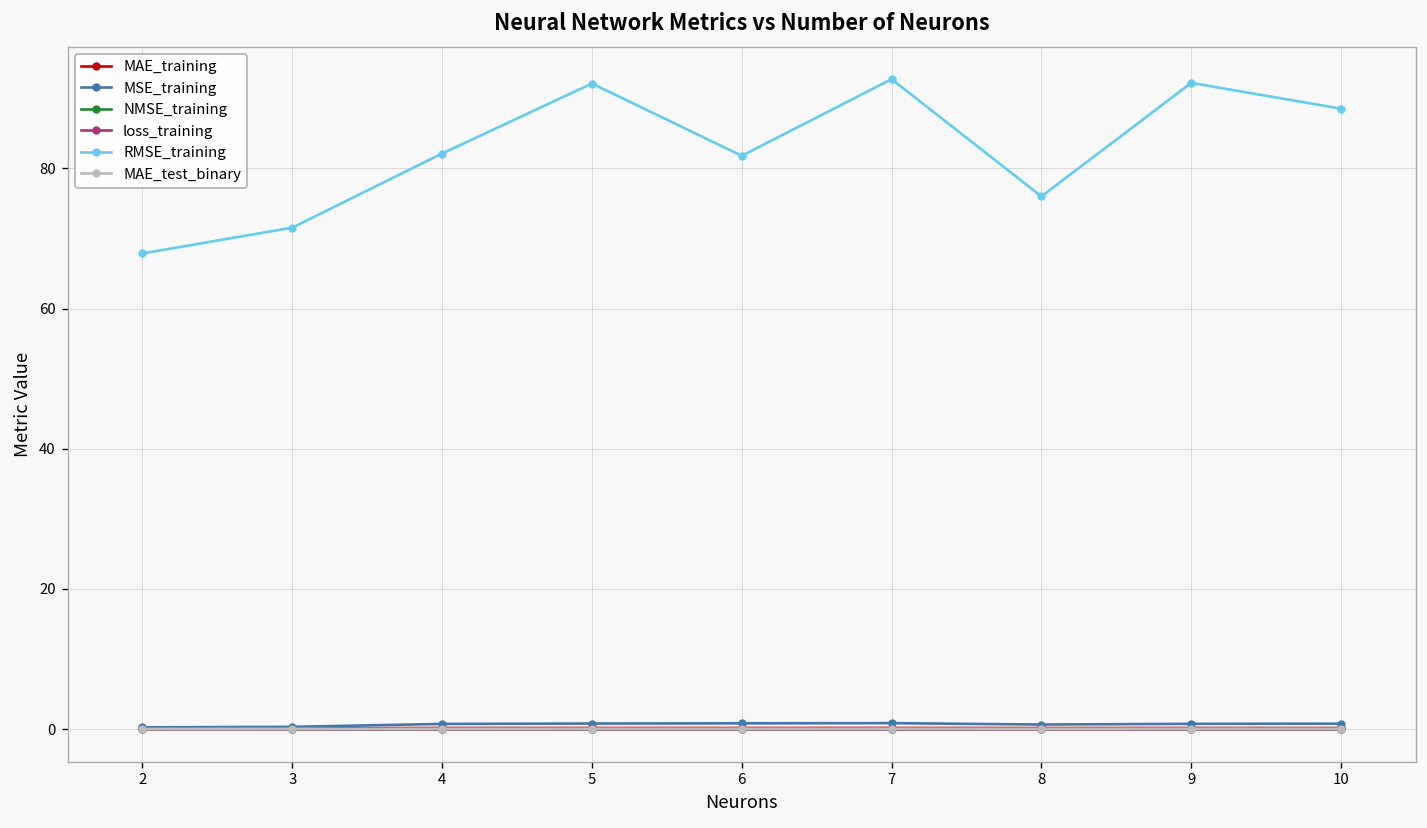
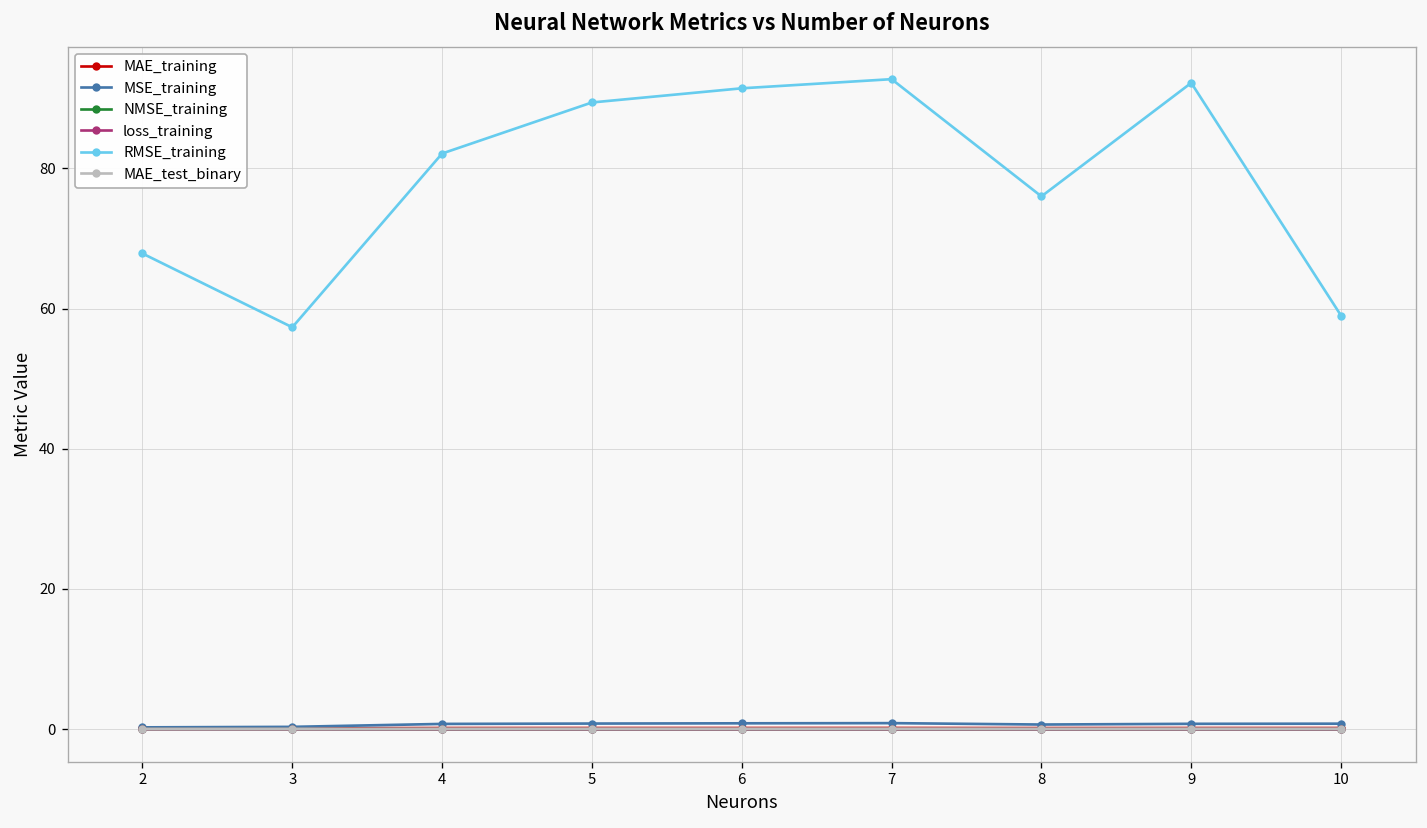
RMSE_training, 3: 72 -> 57
RMSE_training, 5: 92 -> 89
RMSE_training, 6: 82 -> 91
RMSE_training, 10: 89 -> 59
